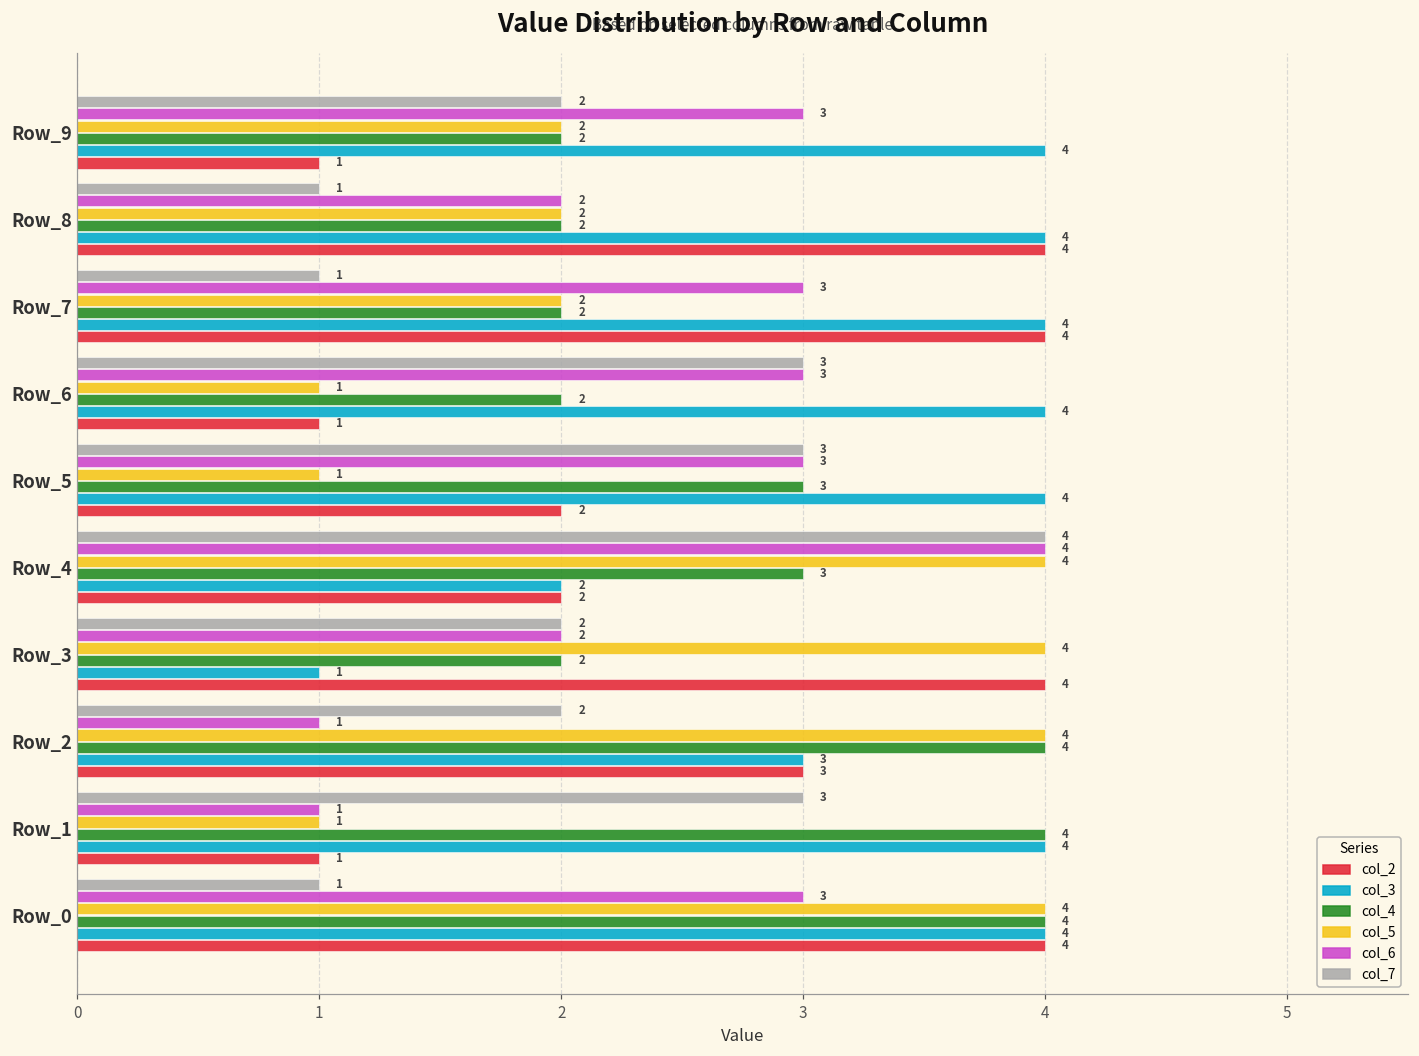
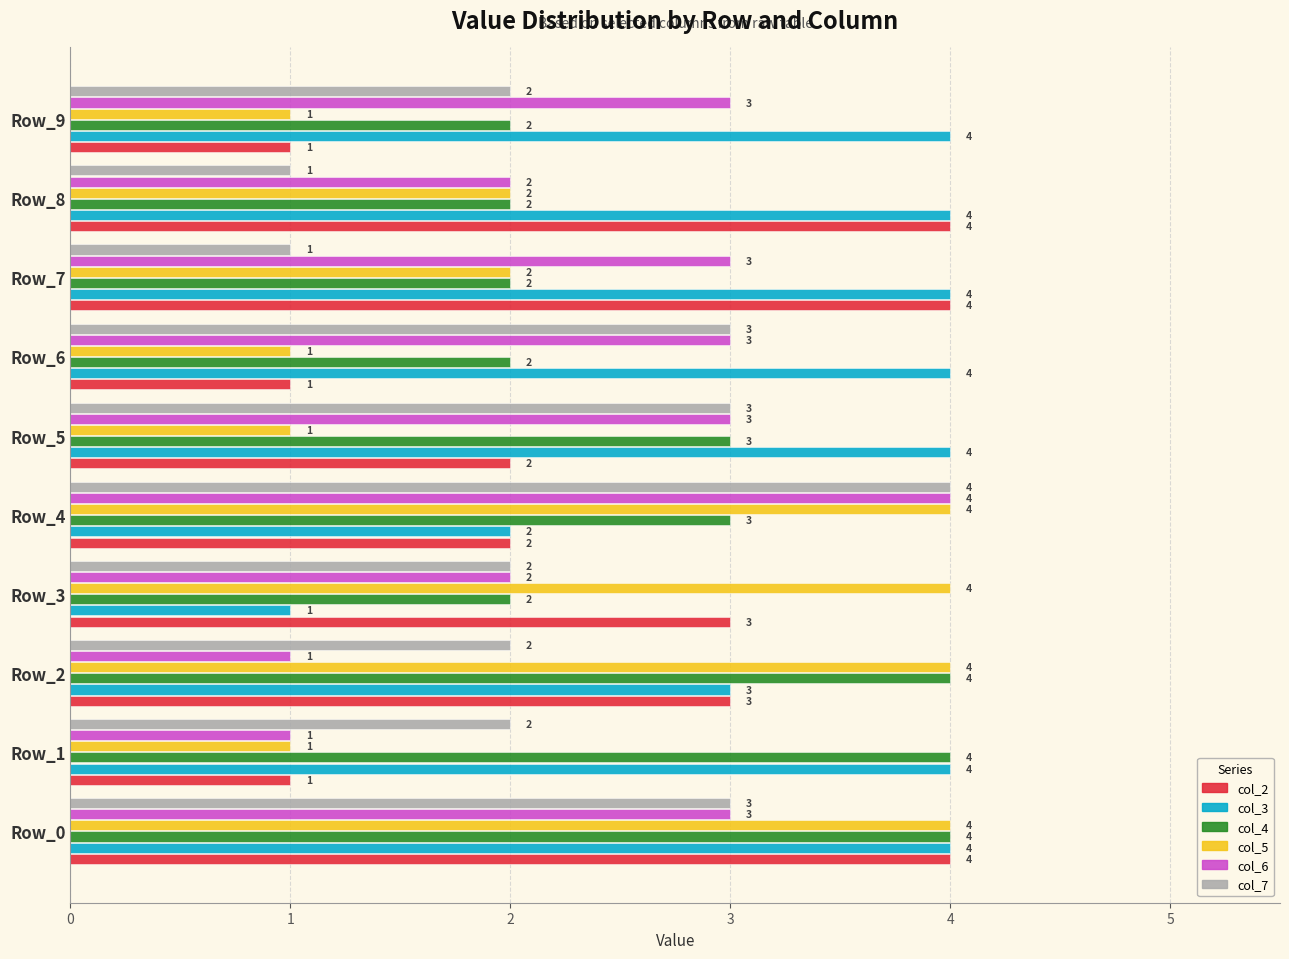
col_5, Row_9: 2 -> 1
col_2, Row_3: 4 -> 3
col_7, Row_1: 3 -> 2
col_7, Row_0: 1 -> 3
